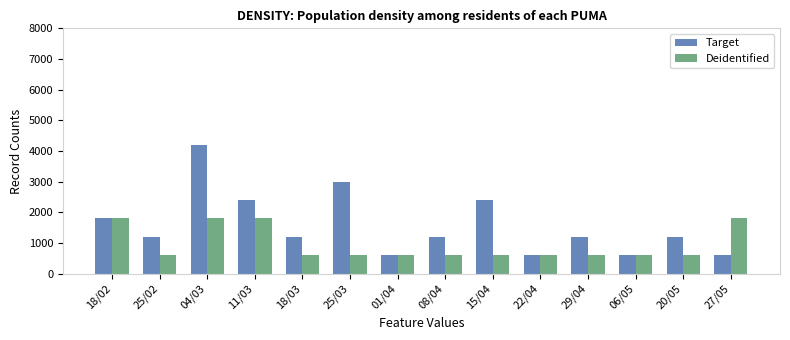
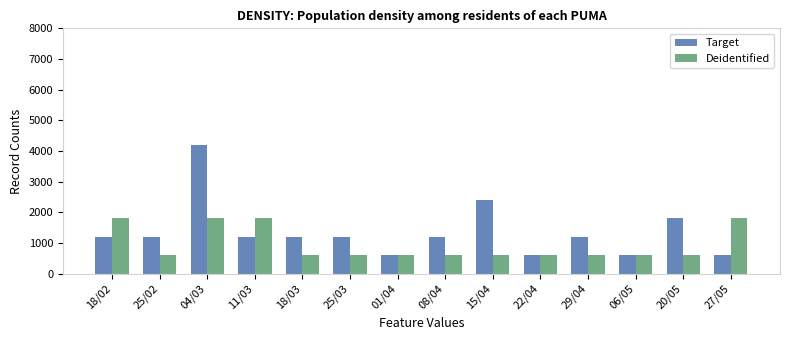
Target, 18/02: 1800 -> 1200
Target, 11/03: 2400 -> 1200
Target, 25/03: 3000 -> 1200
Target, 20/05: 1200 -> 1800
